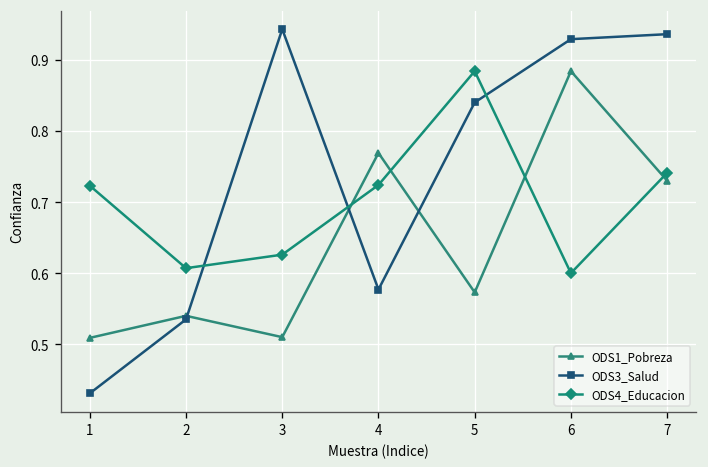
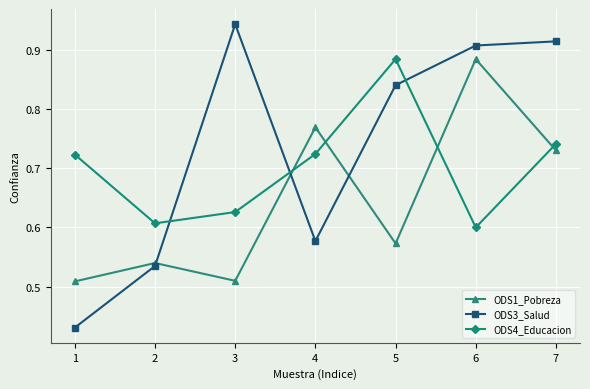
ODS3_Salud, 6: 0.93 -> 0.91
ODS3_Salud, 7: 0.94 -> 0.91
